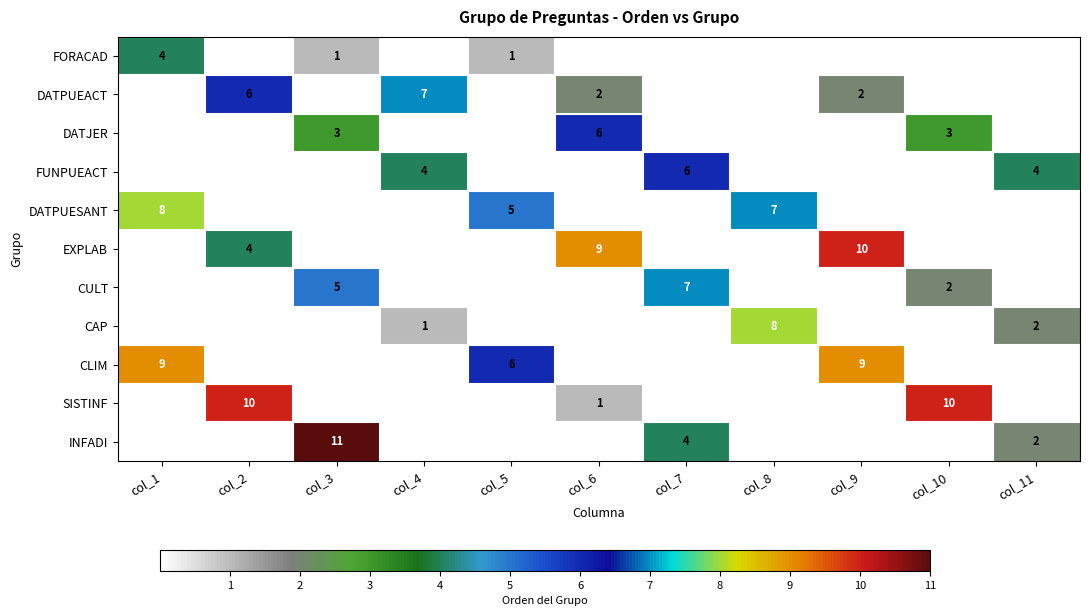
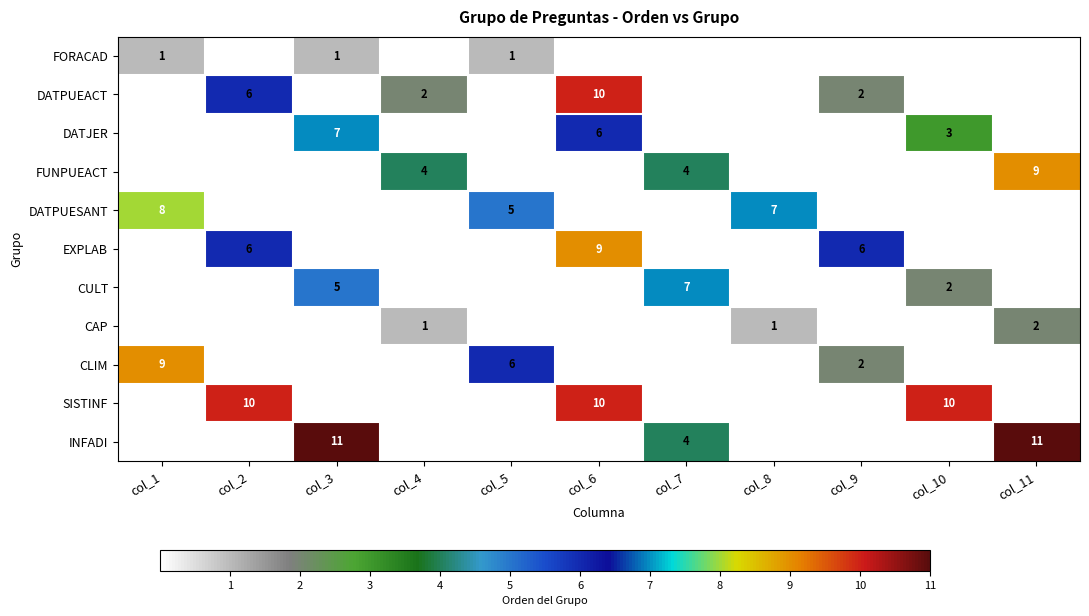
FORACAD, col_1: 4 -> 1
DATPUEACT, col_4: 7 -> 2
DATPUEACT, col_6: 2 -> 10
DATJER, col_3: 3 -> 7
FUNPUEACT, col_7: 6 -> 4
FUNPUEACT, col_11: 4 -> 9
EXPLAB, col_2: 4 -> 6
EXPLAB, col_9: 10 -> 6
CAP, col_8: 8 -> 1
CLIM, col_9: 9 -> 2
SISTINF, col_6: 1 -> 10
INFADI, col_11: 2 -> 11
